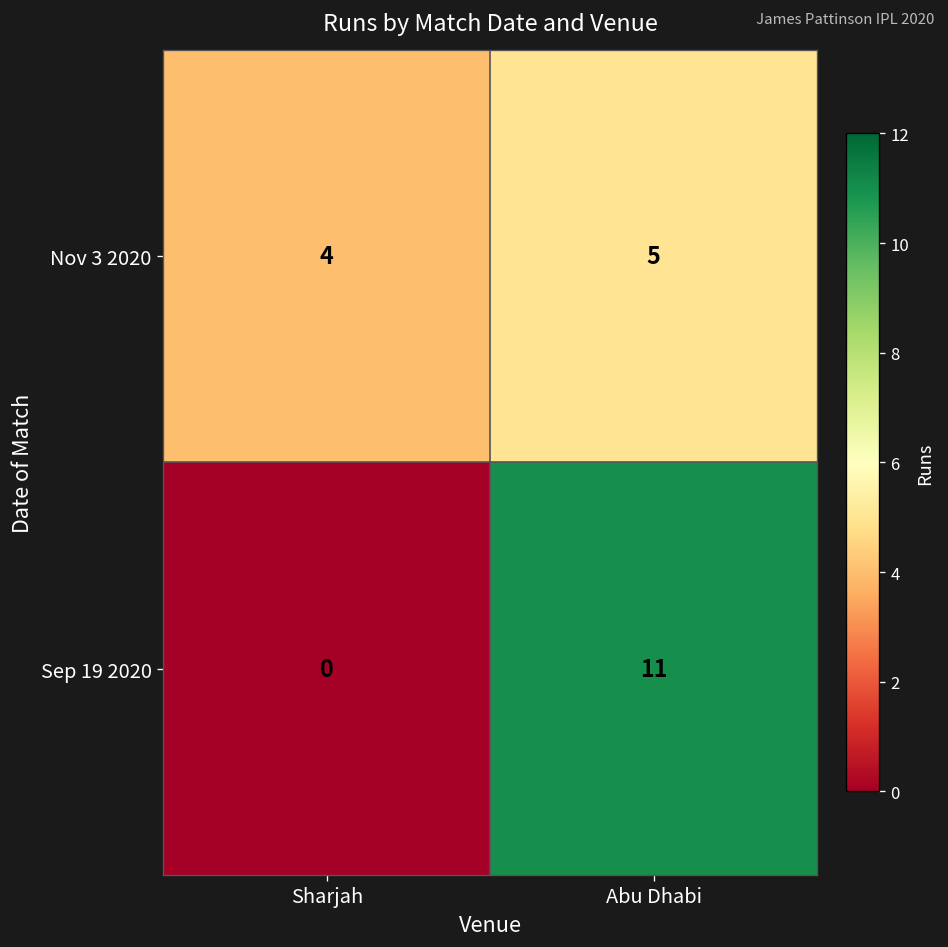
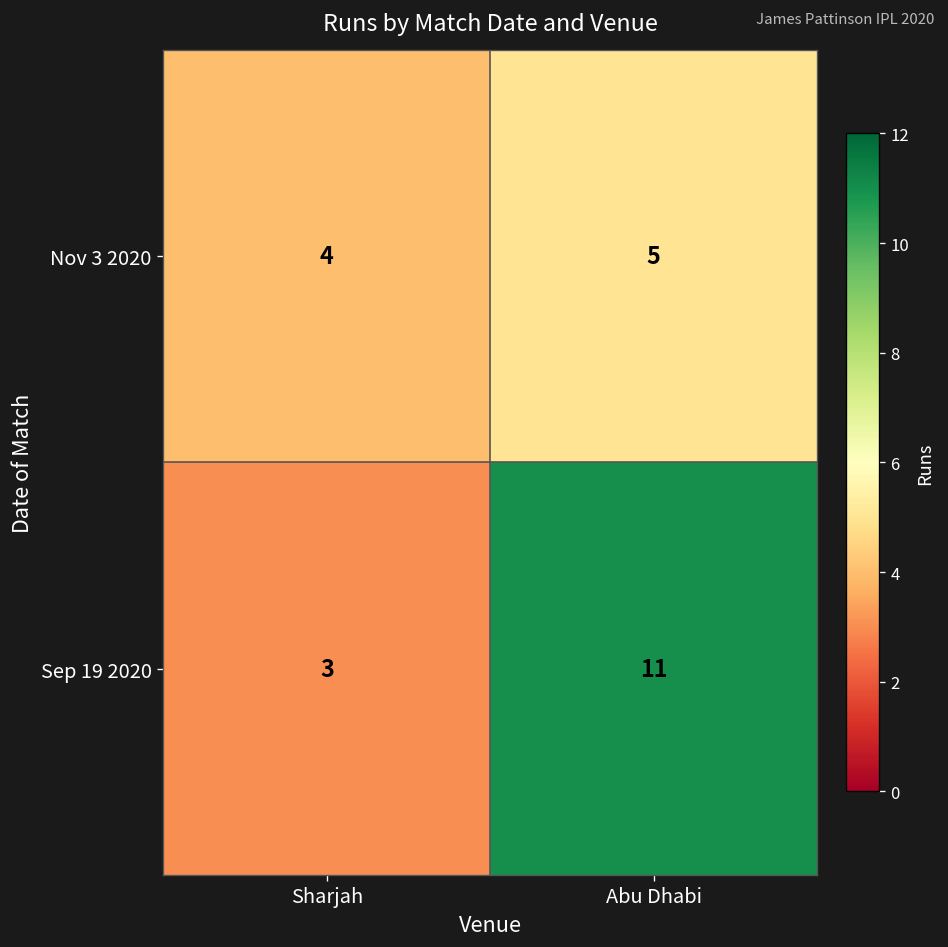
Sep 19 2020, Sharjah: 0 -> 3
